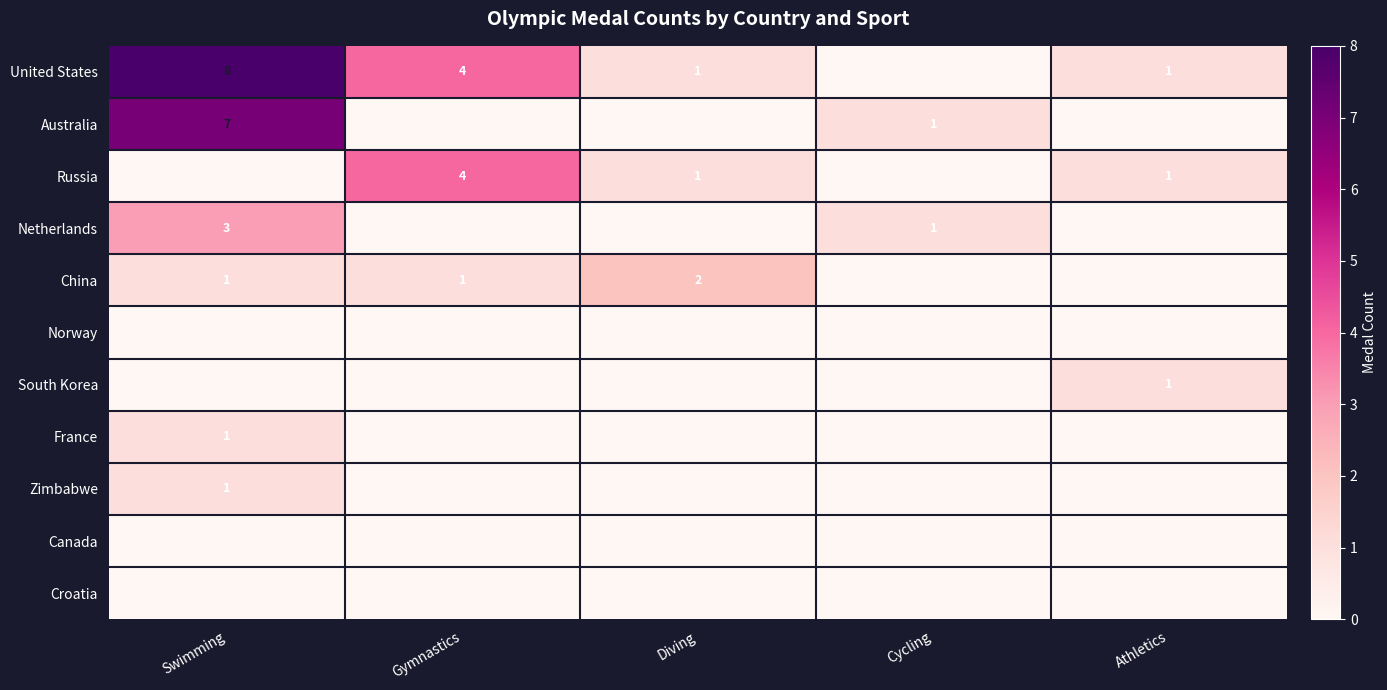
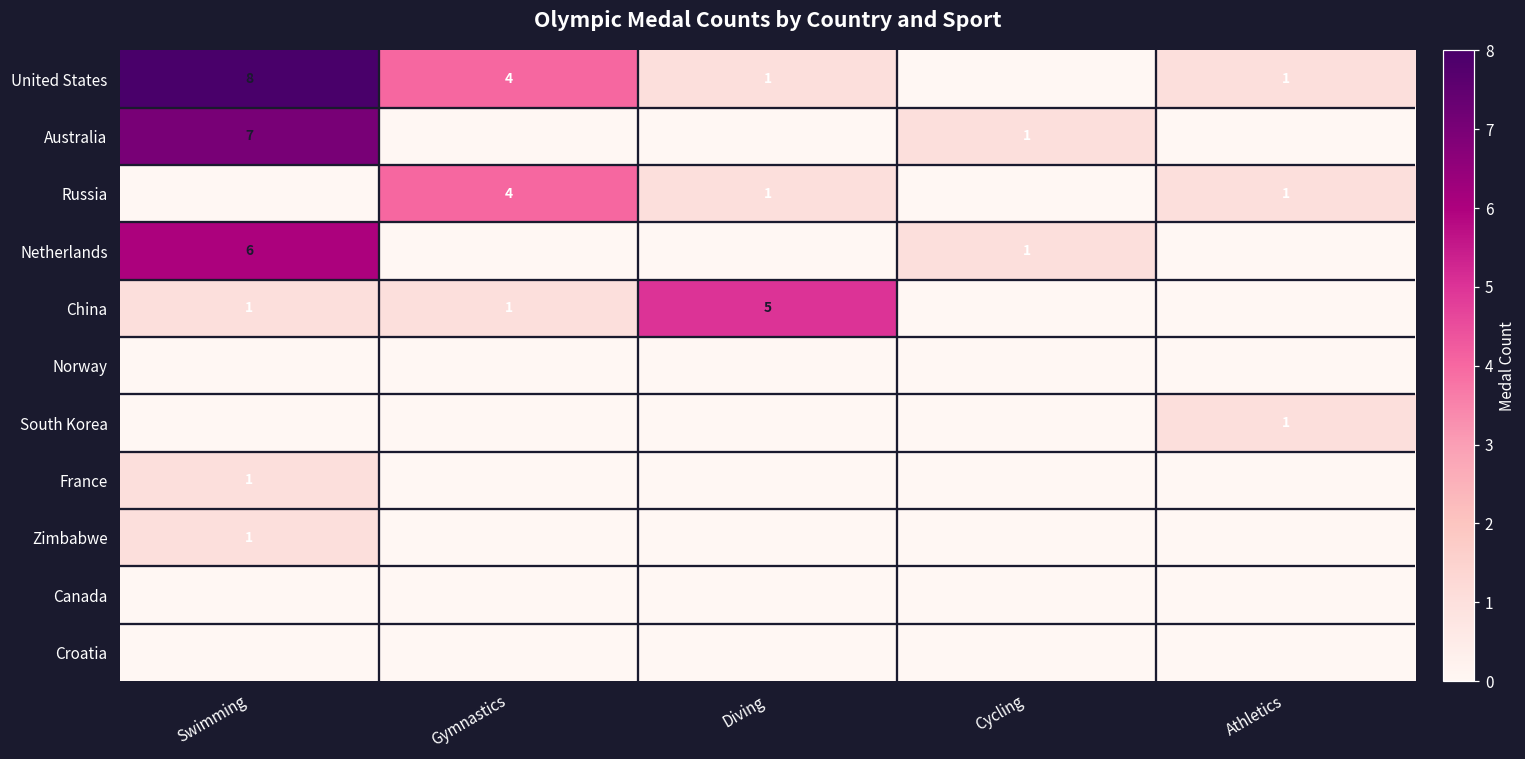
Netherlands, Swimming: 3 -> 6
China, Diving: 2 -> 5
